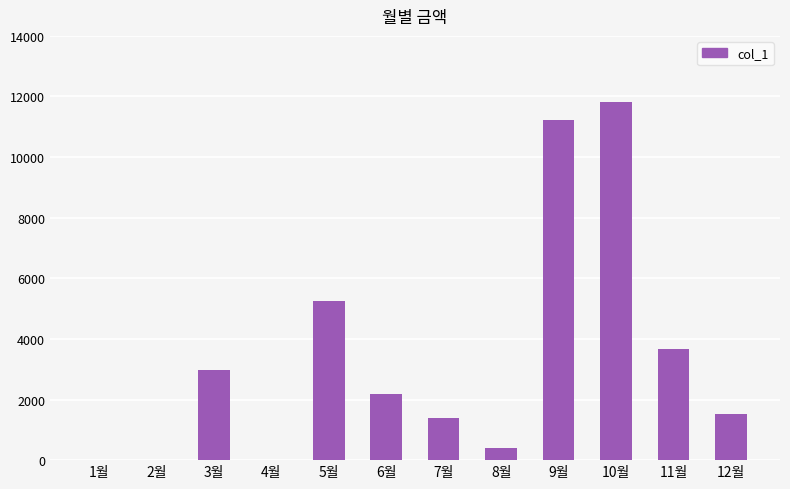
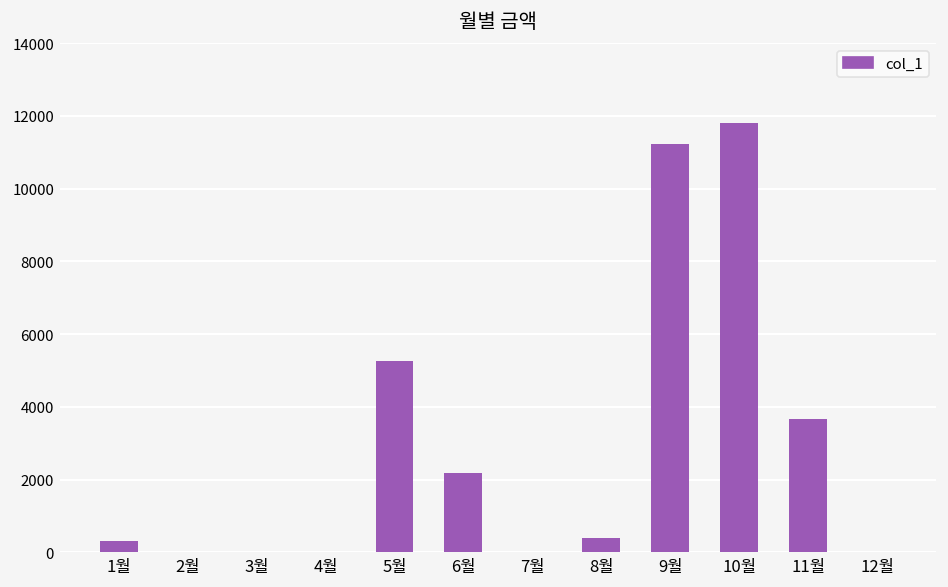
1월: 0 -> 300
3월: 3000 -> 0
7월: 1400 -> 0
12월: 1500 -> 0
